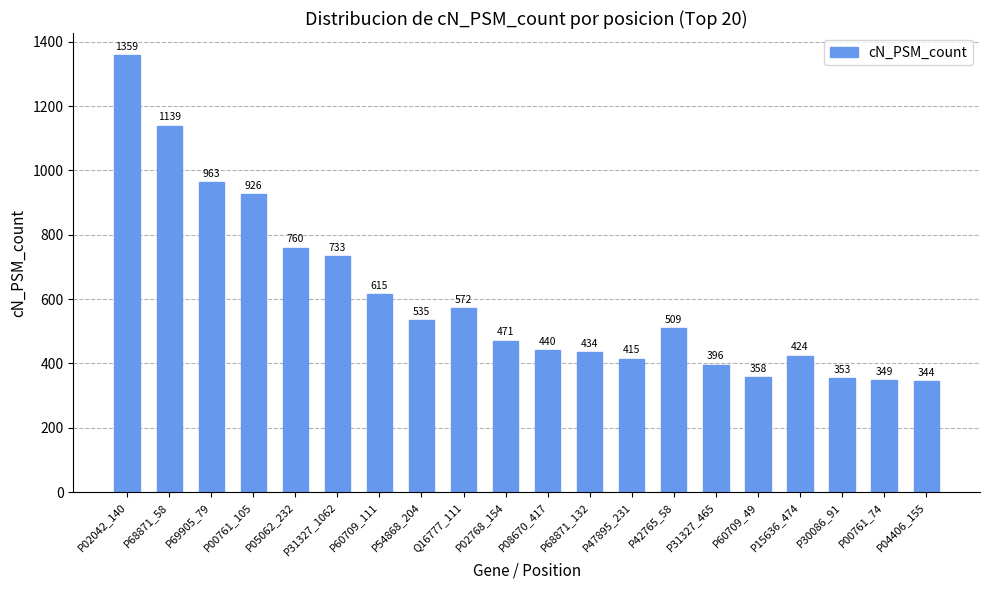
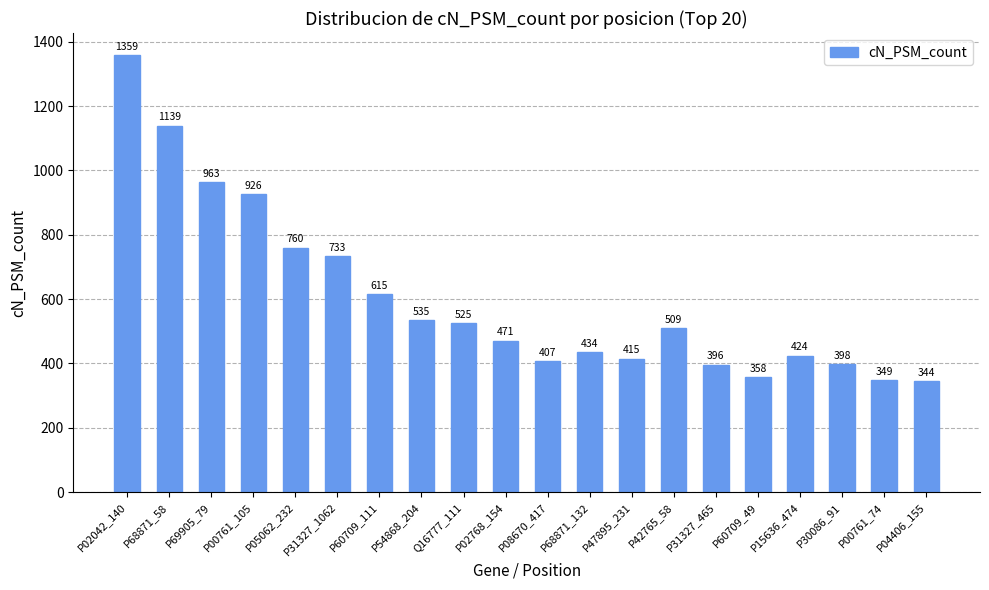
Q16777_111: 572 -> 525
P08670_417: 440 -> 407
P30086_91: 353 -> 398
